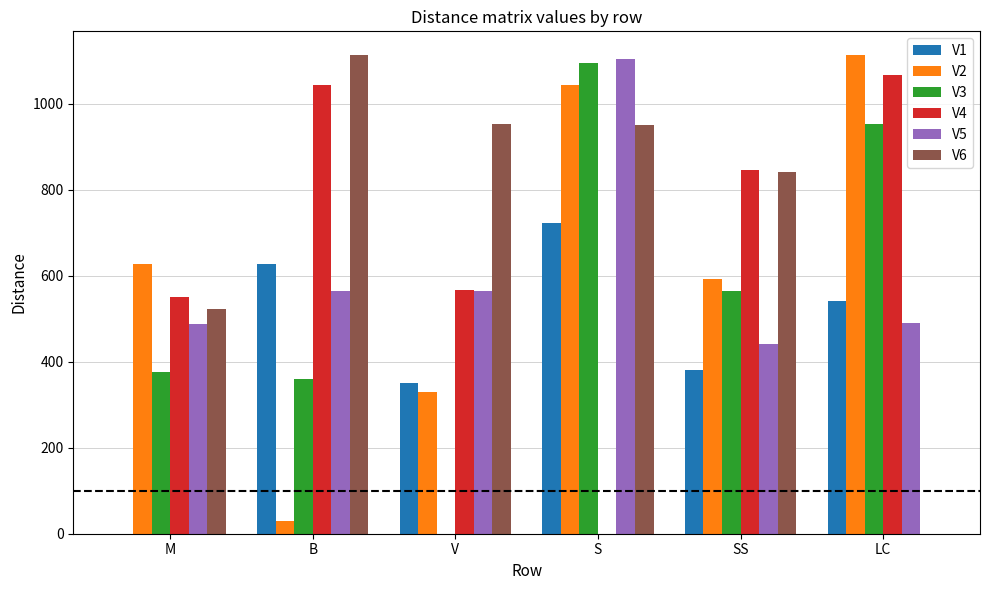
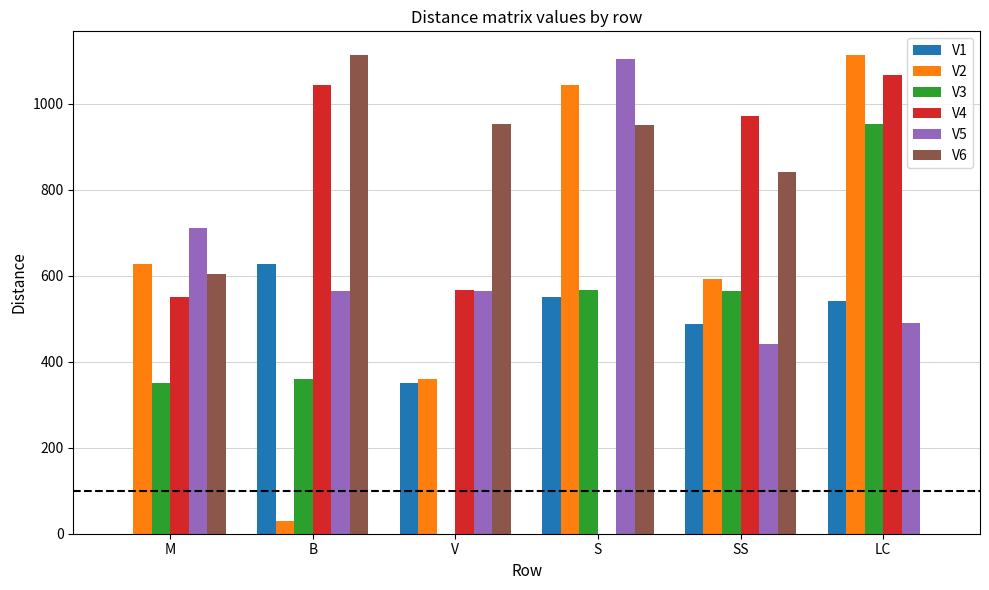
V3, M: 380 -> 350
V5, M: 490 -> 710
V6, M: 520 -> 600
V2, V: 330 -> 360
V1, S: 720 -> 550
V3, S: 1100 -> 570
V1, SS: 380 -> 490
V4, SS: 850 -> 970
